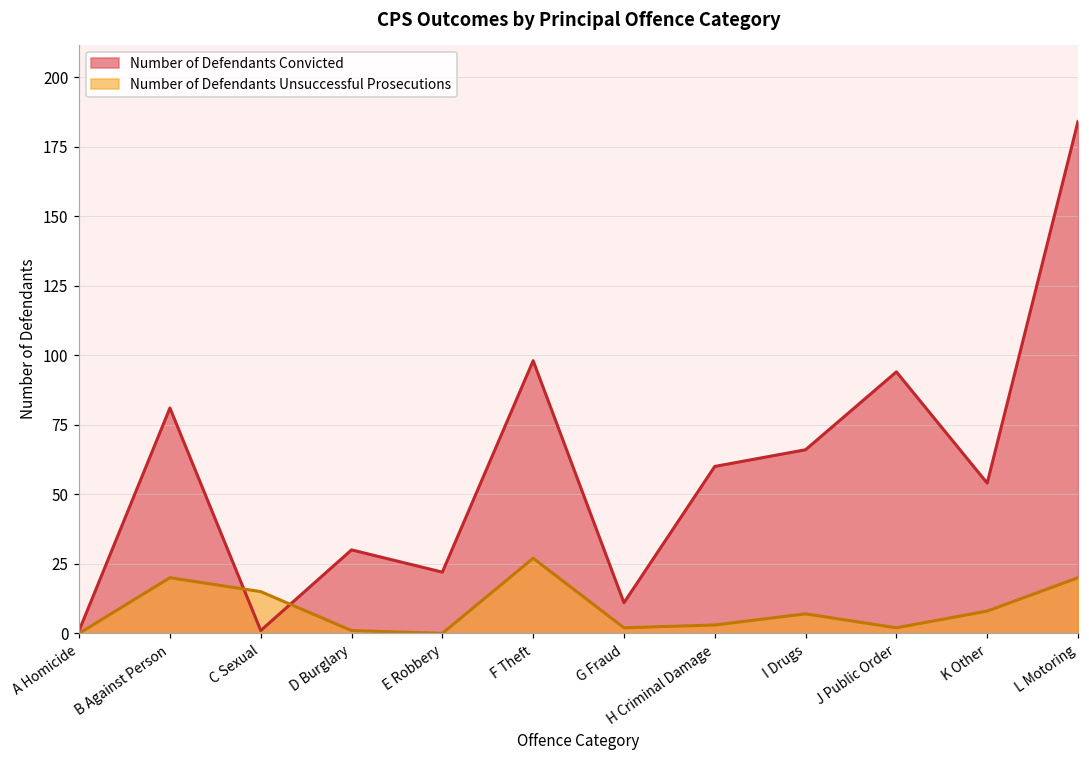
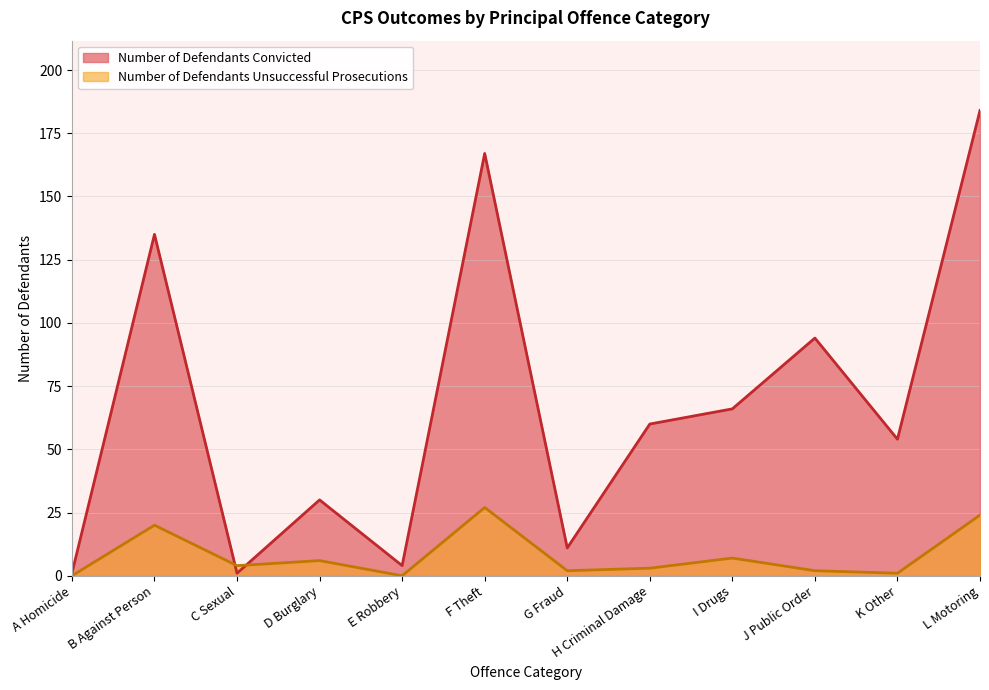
Number of Defendants Convicted, B Against Person: 81 -> 135
Number of Defendants Unsuccessful Prosecutions, C Sexual: 15 -> 4
Number of Defendants Unsuccessful Prosecutions, D Burglary: 1 -> 6
Number of Defendants Convicted, E Robbery: 22 -> 4
Number of Defendants Convicted, F Theft: 98 -> 167
Number of Defendants Unsuccessful Prosecutions, K Other: 8 -> 1
Number of Defendants Unsuccessful Prosecutions, L Motoring: 20 -> 24
